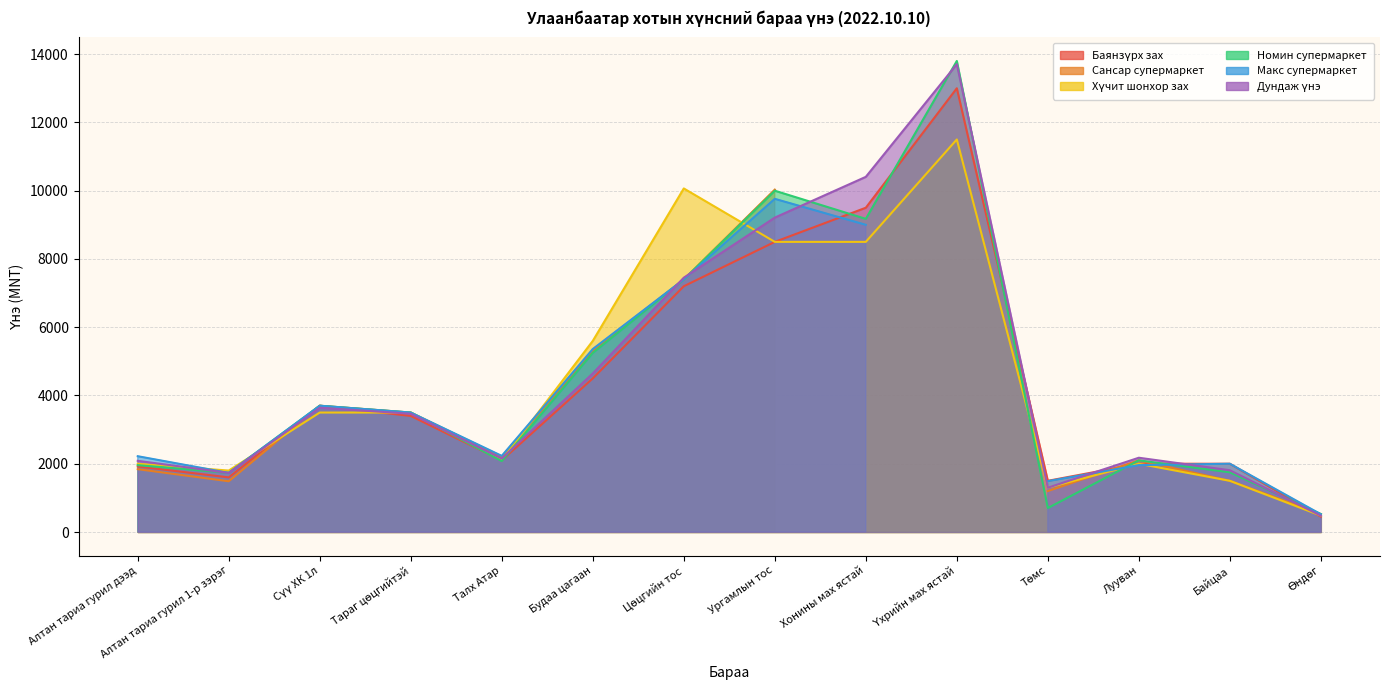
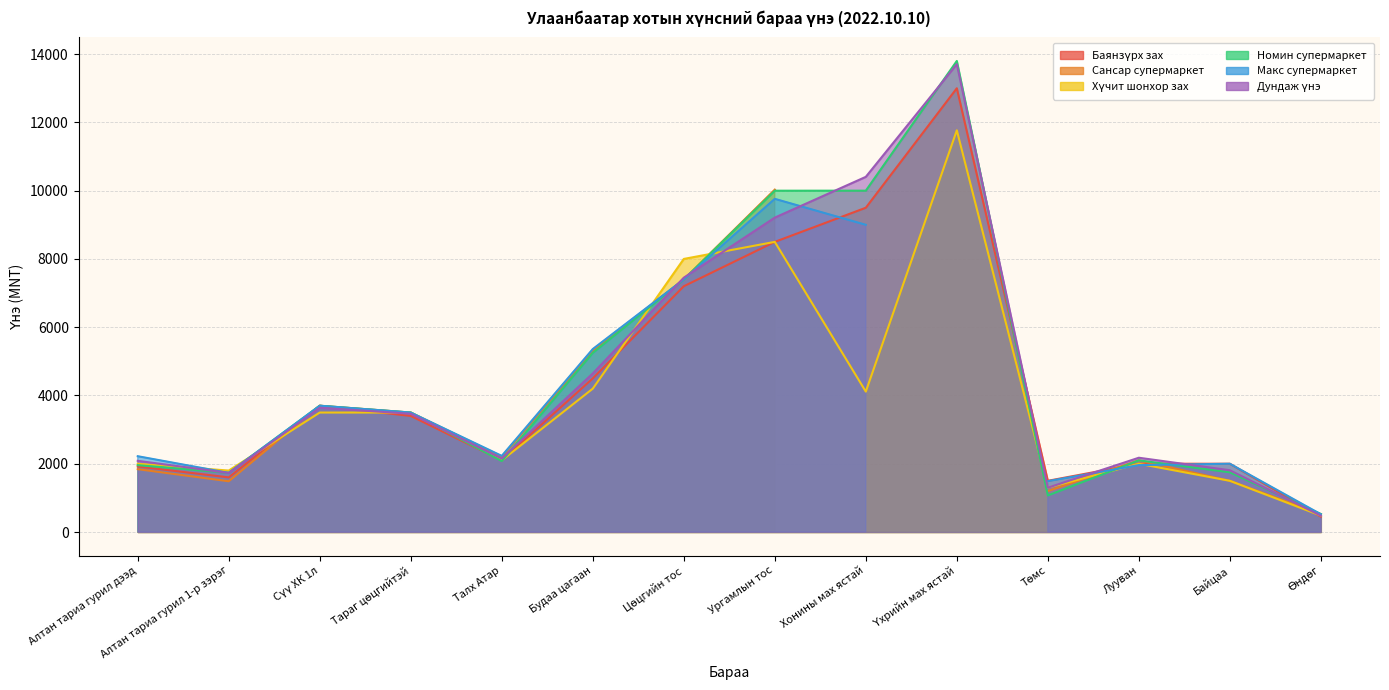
Хүчит шонхор зах, Будаа цагаан: 5600 -> 4200
Хүчит шонхор зах, Цөцгийн тос: 10100 -> 8000
Хүчит шонхор зах, Хонины мах ястай: 8500 -> 4100
Номин супермаркет, Хонины мах ястай: 9200 -> 10000
Хүчит шонхор зах, Үхрийн мах ястай: 11500 -> 11800
Номин супермаркет, Төмс: 700 -> 1100
